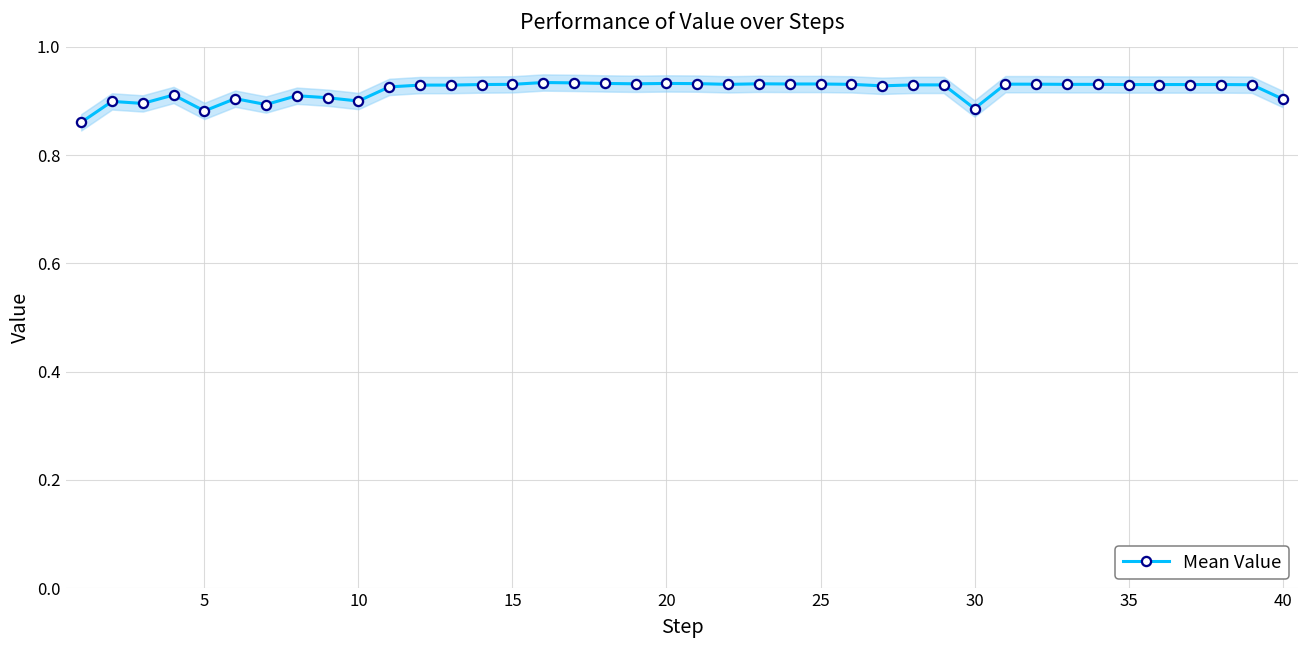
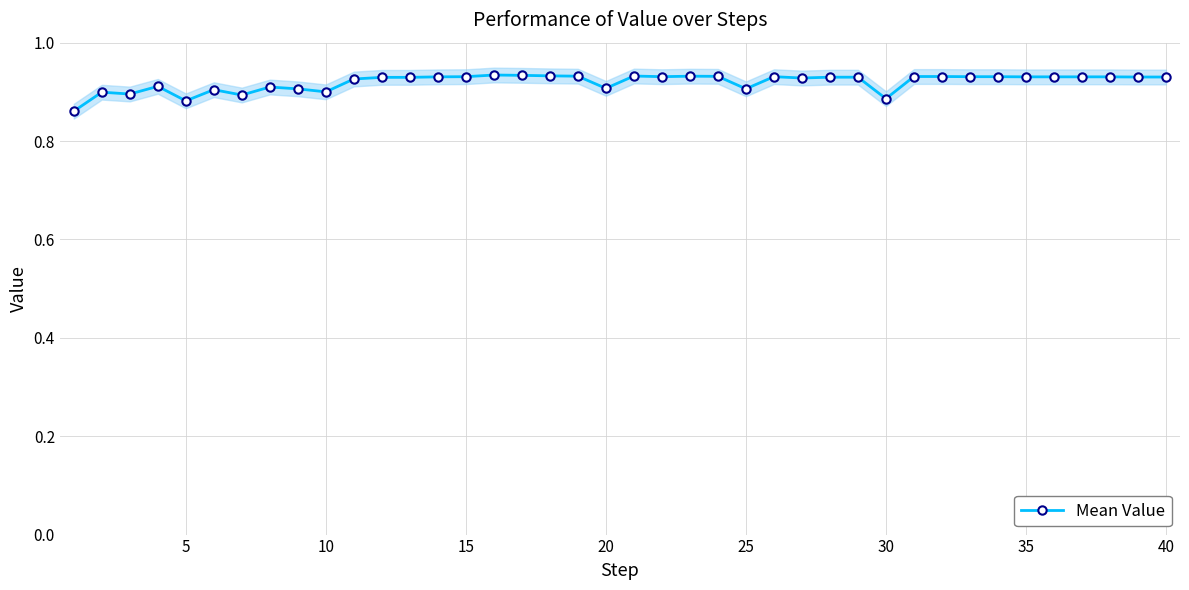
Mean Value, 20: 0.93 -> 0.91
Mean Value, 25: 0.93 -> 0.91
Mean Value, 40: 0.90 -> 0.93
